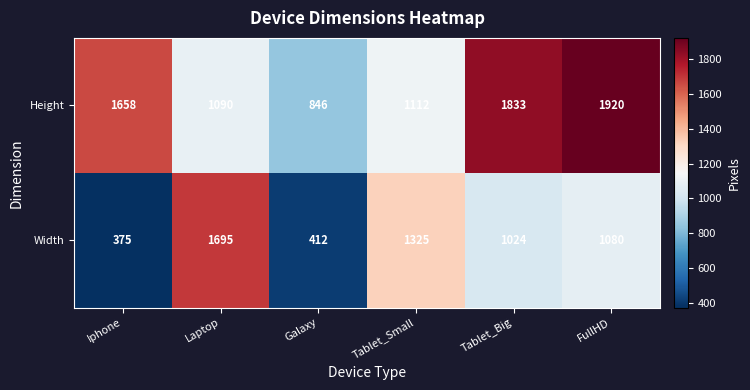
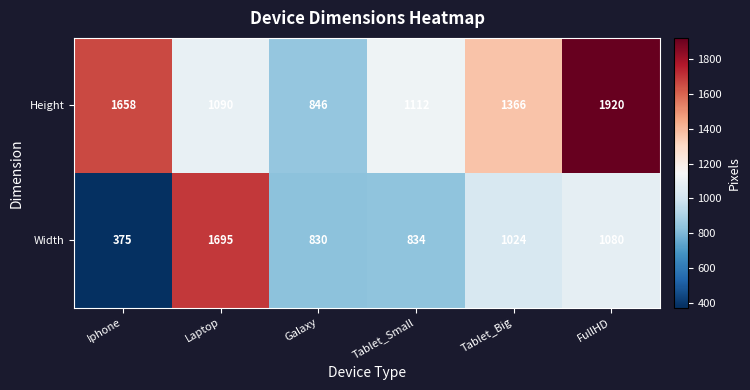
Height, Tablet_Big: 1833 -> 1366
Width, Galaxy: 412 -> 830
Width, Tablet_Small: 1325 -> 834
